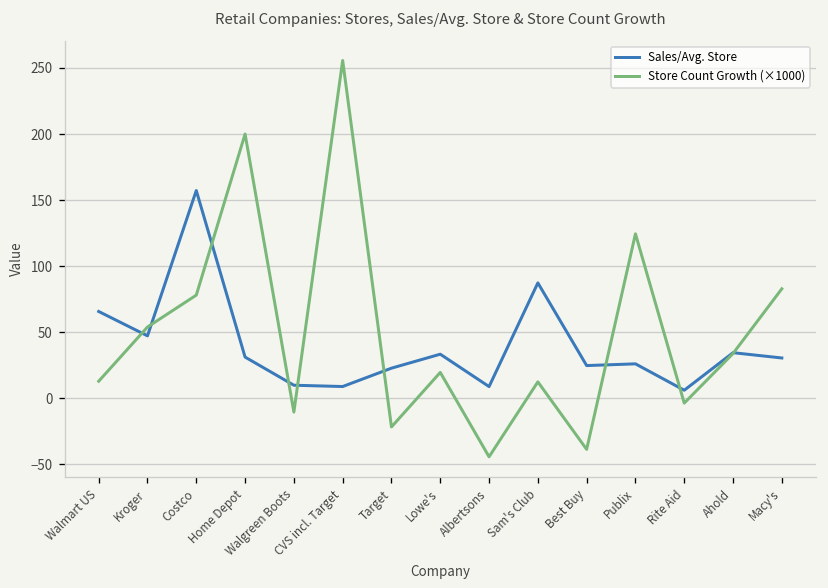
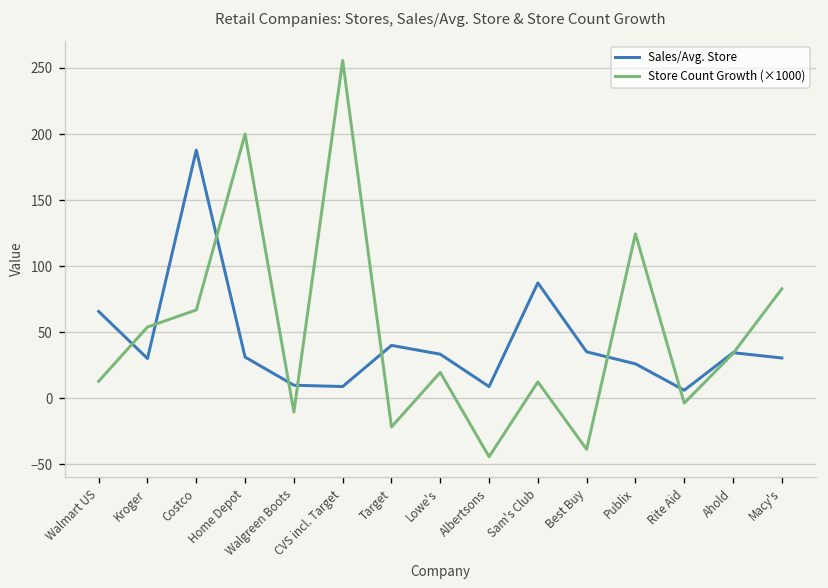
Sales/Avg. Store, Kroger: 47 -> 30
Sales/Avg. Store, Costco: 157 -> 188
Store Count Growth (×1000), Costco: 78 -> 67
Sales/Avg. Store, Target: 23 -> 40
Sales/Avg. Store, Best Buy: 25 -> 35
